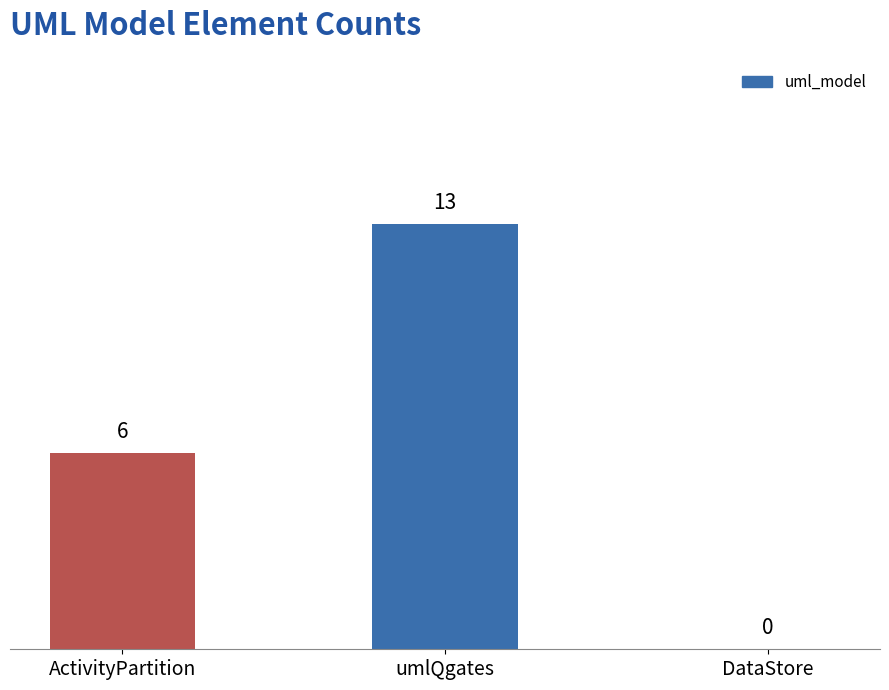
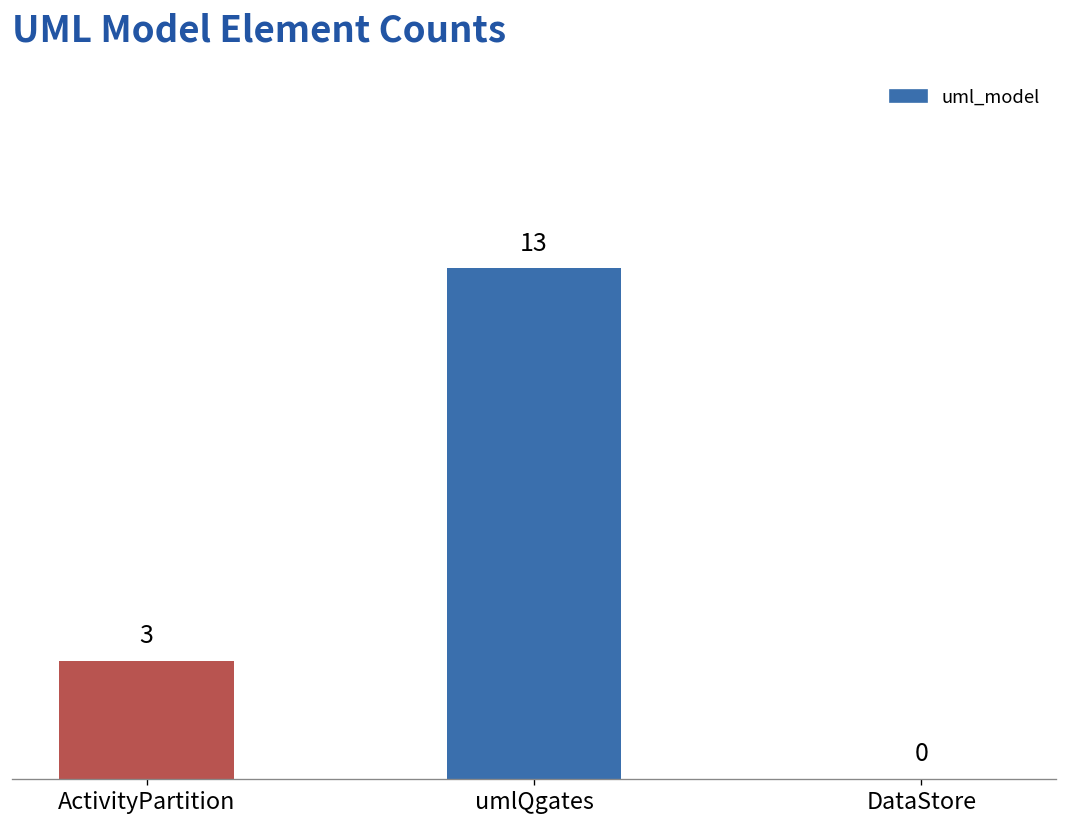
ActivityPartition: 6 -> 3
